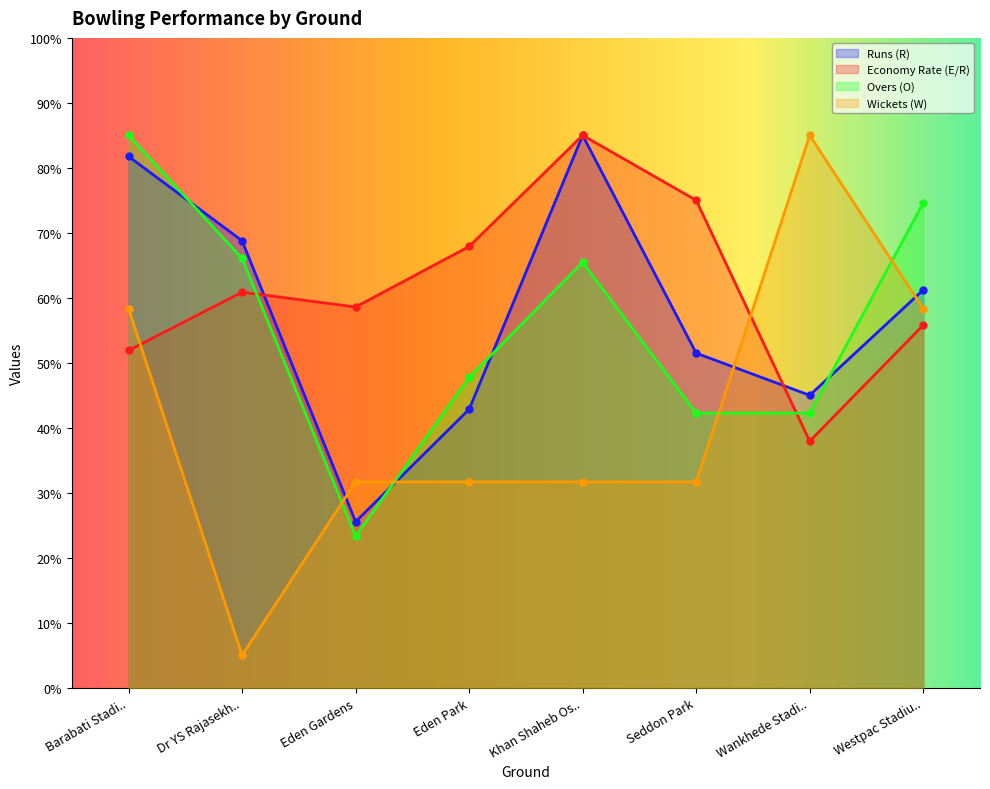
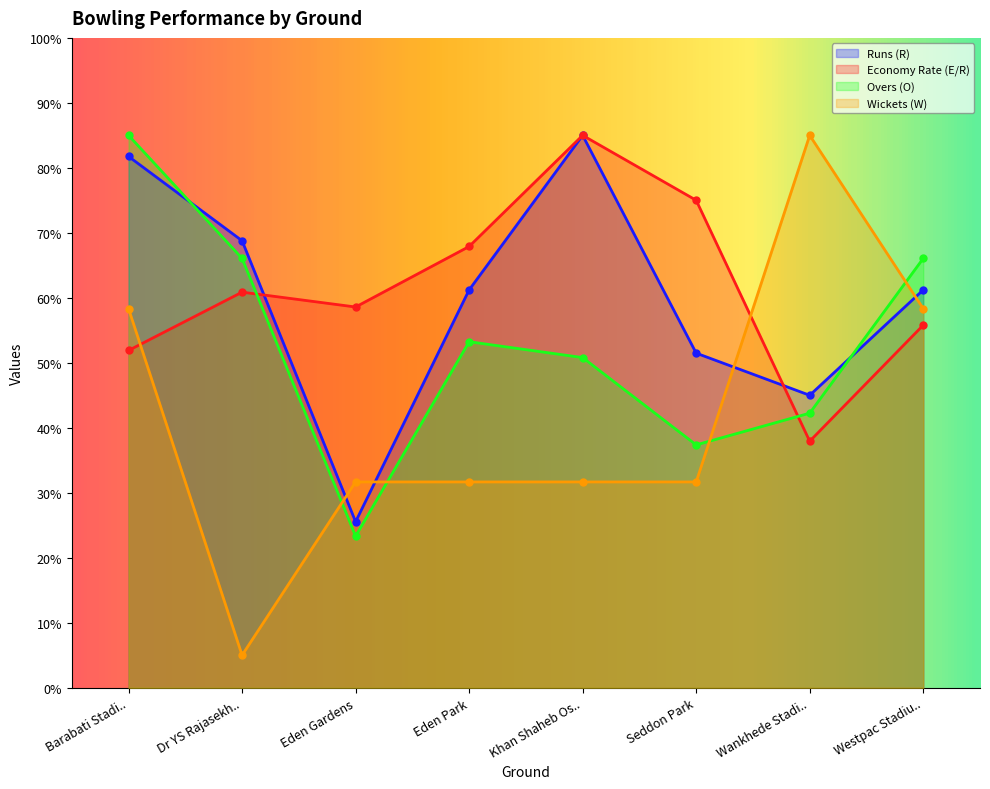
Runs (R), Eden Park: 43% -> 61%
Overs (O), Eden Park: 48% -> 53%
Overs (O), Khan Shaheb Os..: 65% -> 51%
Overs (O), Seddon Park: 42% -> 37%
Overs (O), Westpac Stadiu..: 75% -> 66%
